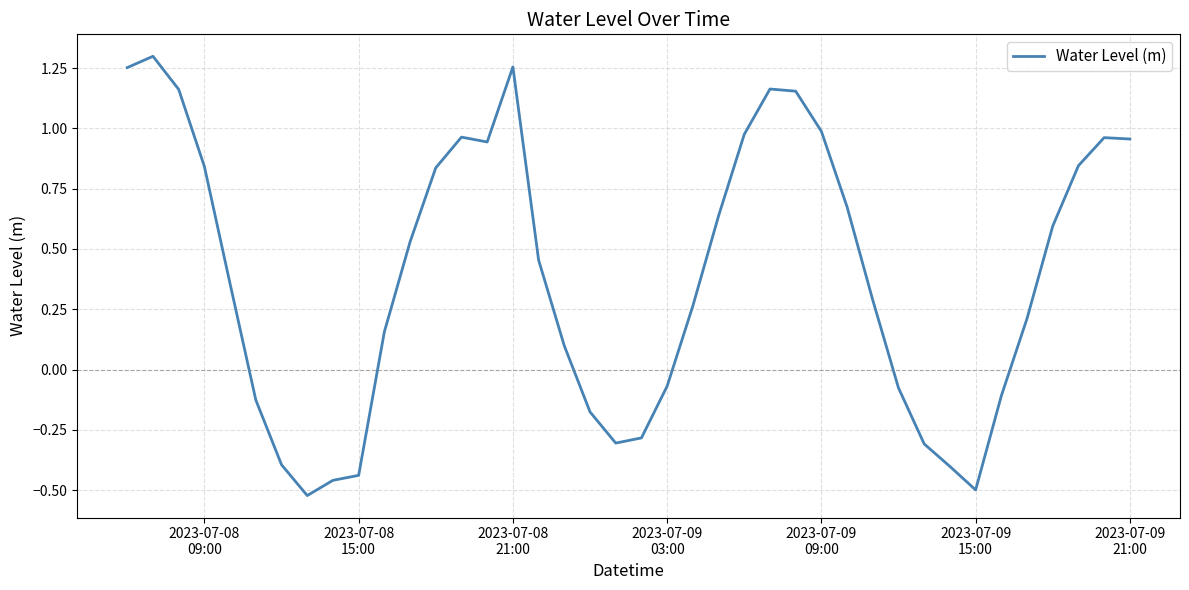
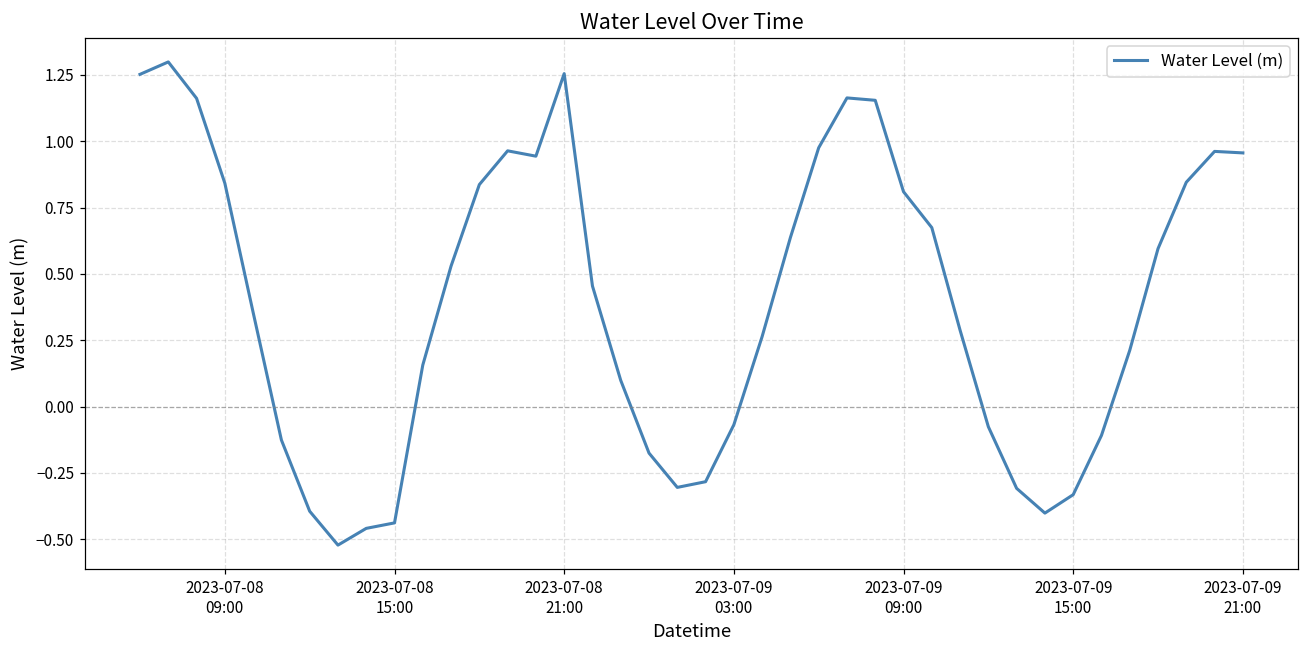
2023-07-09 09:00: 0.99 -> 0.81
2023-07-09 15:00: -0.50 -> -0.33
